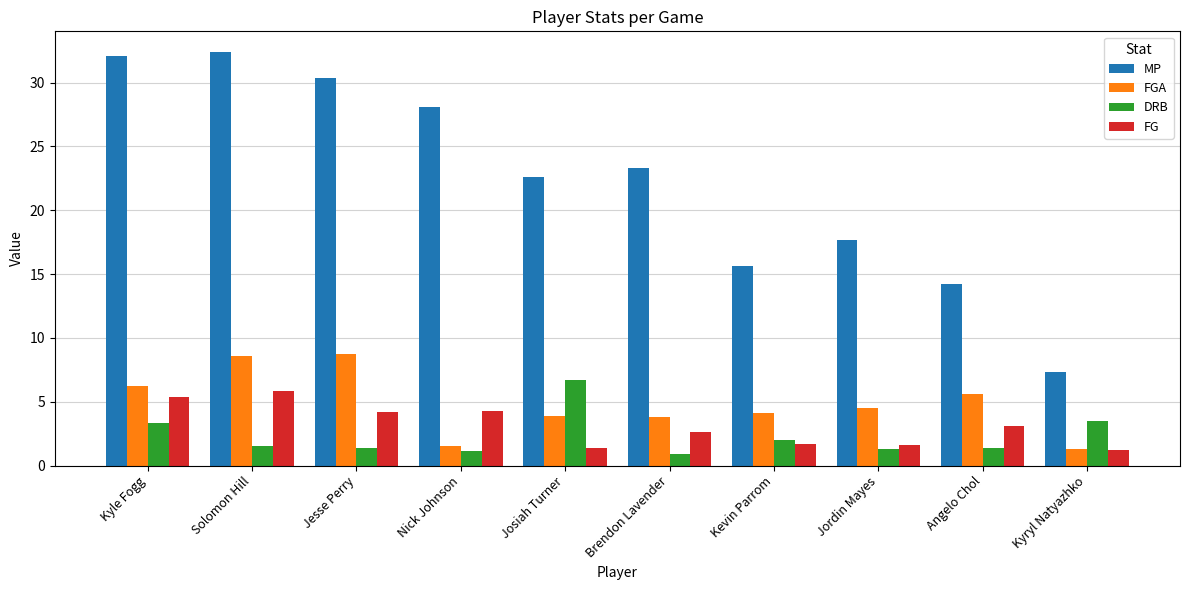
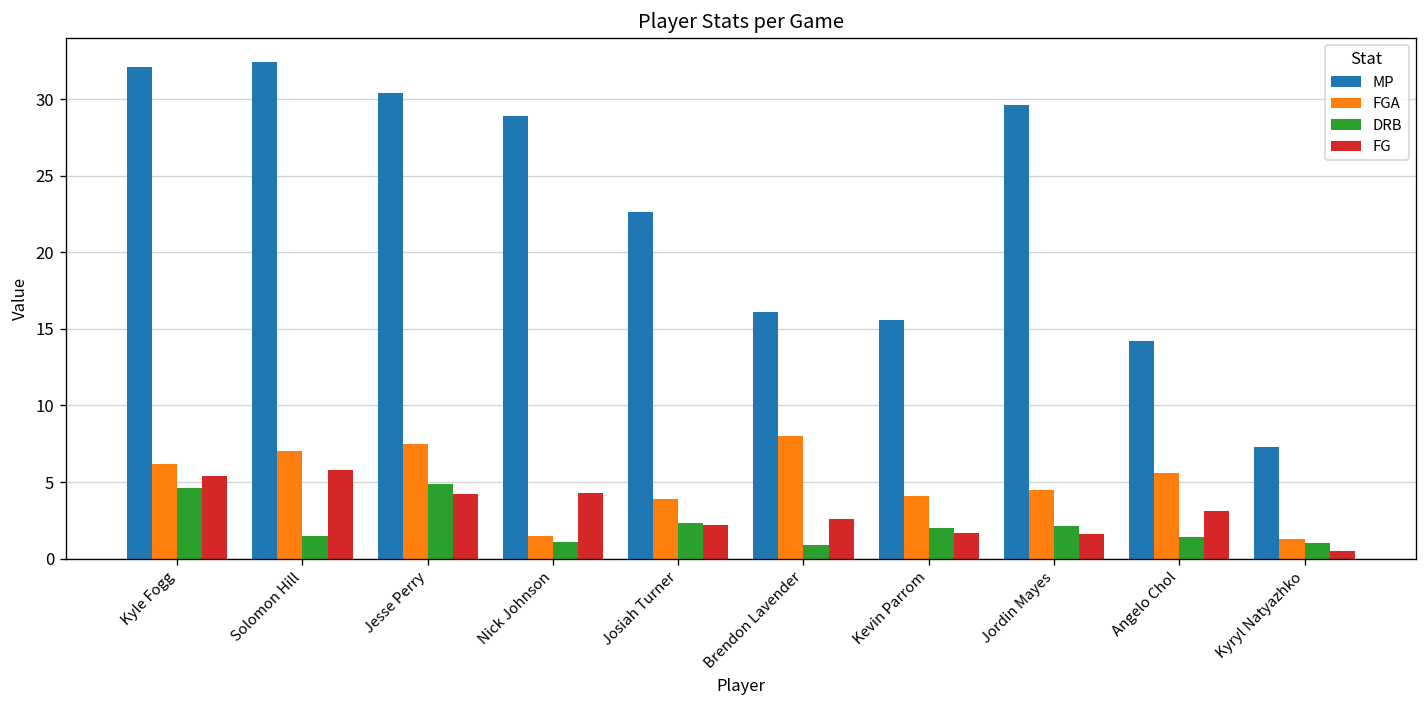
DRB, Kyle Fogg: 3.3 -> 4.6
FGA, Solomon Hill: 8.6 -> 7.0
FGA, Jesse Perry: 8.7 -> 7.5
DRB, Jesse Perry: 1.4 -> 4.9
MP, Nick Johnson: 28.1 -> 28.9
DRB, Josiah Turner: 6.7 -> 2.3
FG, Josiah Turner: 1.4 -> 2.2
MP, Brendon Lavender: 23.3 -> 16.1
FGA, Brendon Lavender: 3.8 -> 8.0
MP, Jordin Mayes: 17.7 -> 29.6
DRB, Jordin Mayes: 1.3 -> 2.1
DRB, Kyryl Natyazhko: 3.5 -> 1.0
FG, Kyryl Natyazhko: 1.2 -> 0.5
